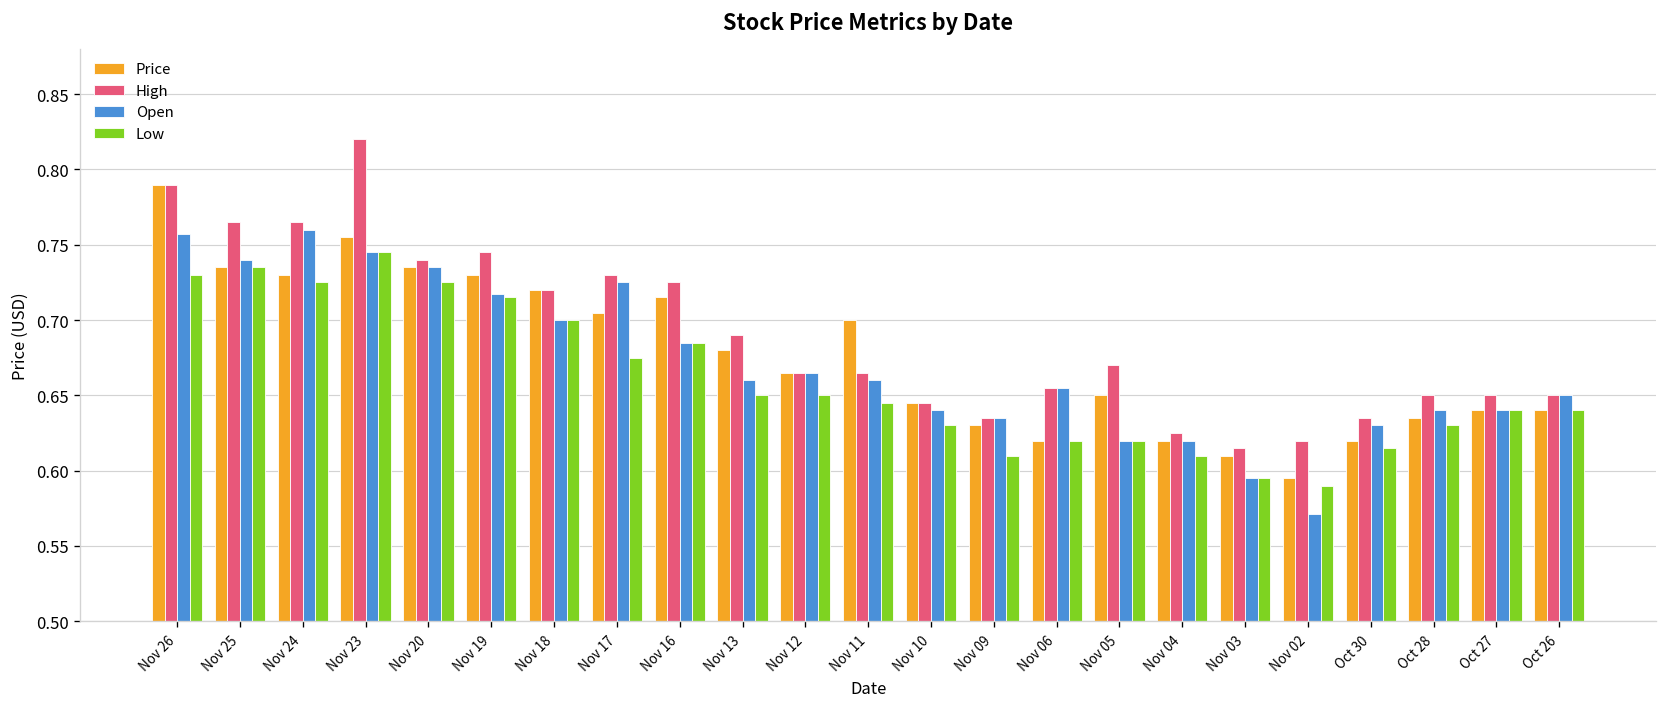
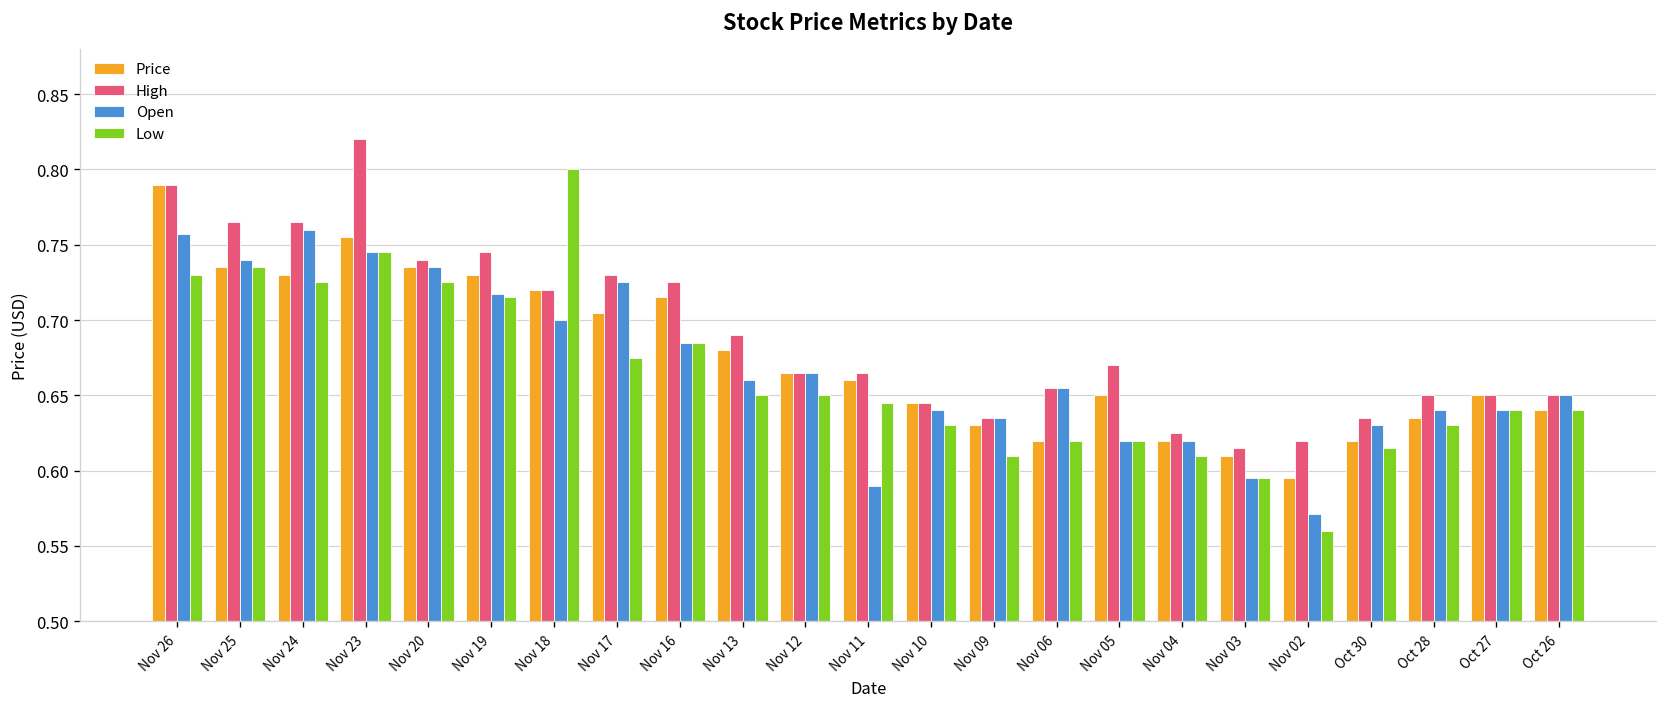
Low, Nov 18: 0.7 -> 0.8
Price, Nov 11: 0.70 -> 0.66
Open, Nov 11: 0.66 -> 0.59
Low, Nov 02: 0.59 -> 0.56
Price, Oct 27: 0.64 -> 0.65
